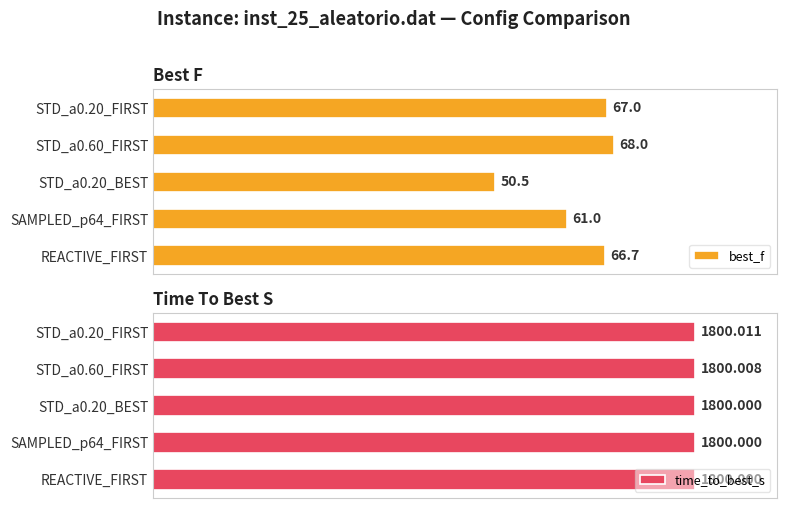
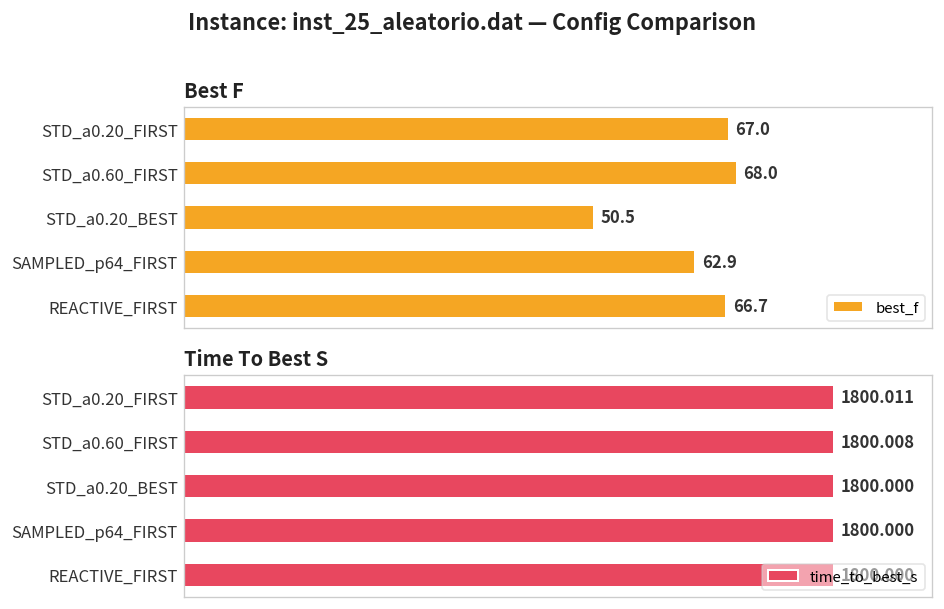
Best F, SAMPLED_p64_FIRST: 61.0 -> 62.9
